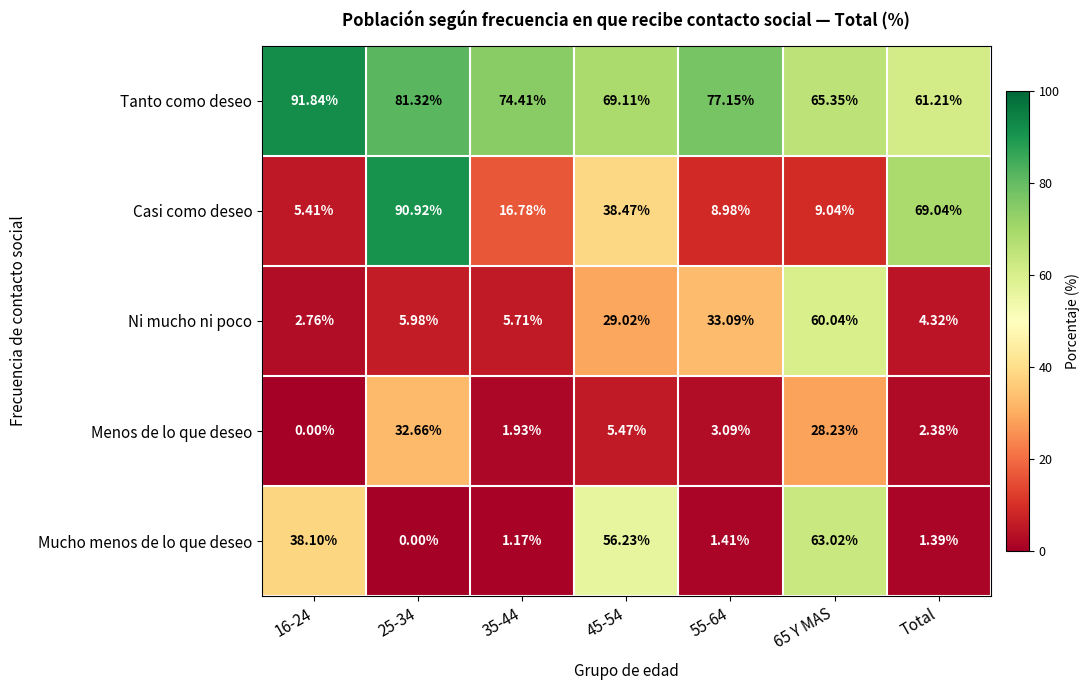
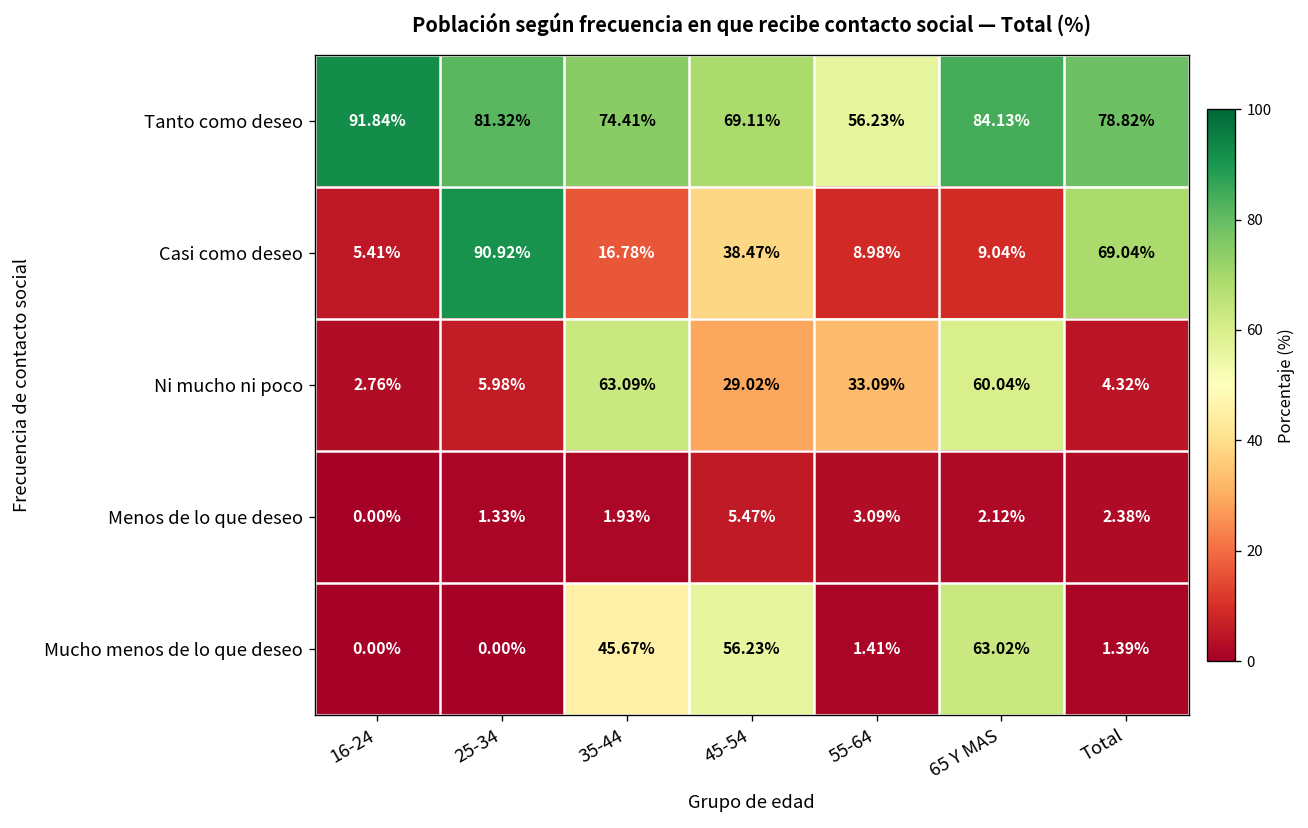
Tanto como deseo, 55-64: 77.15% -> 56.23%
Tanto como deseo, 65 Y MAS: 65.35% -> 84.13%
Tanto como deseo, Total: 61.21% -> 78.82%
Ni mucho ni poco, 35-44: 5.71% -> 63.09%
Menos de lo que deseo, 25-34: 32.66% -> 1.33%
Menos de lo que deseo, 65 Y MAS: 28.23% -> 2.12%
Mucho menos de lo que deseo, 16-24: 38.10% -> 0.00%
Mucho menos de lo que deseo, 35-44: 1.17% -> 45.67%
